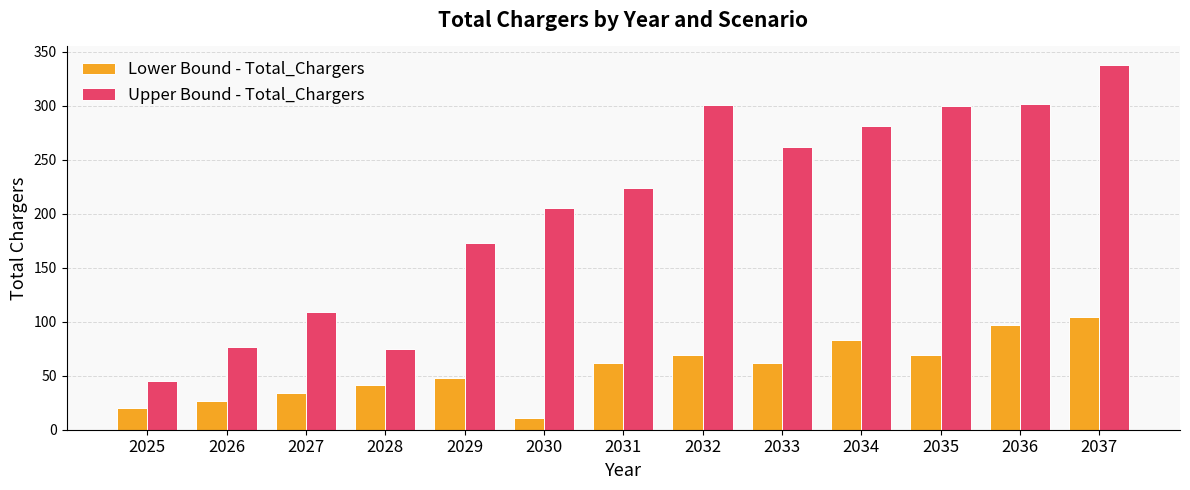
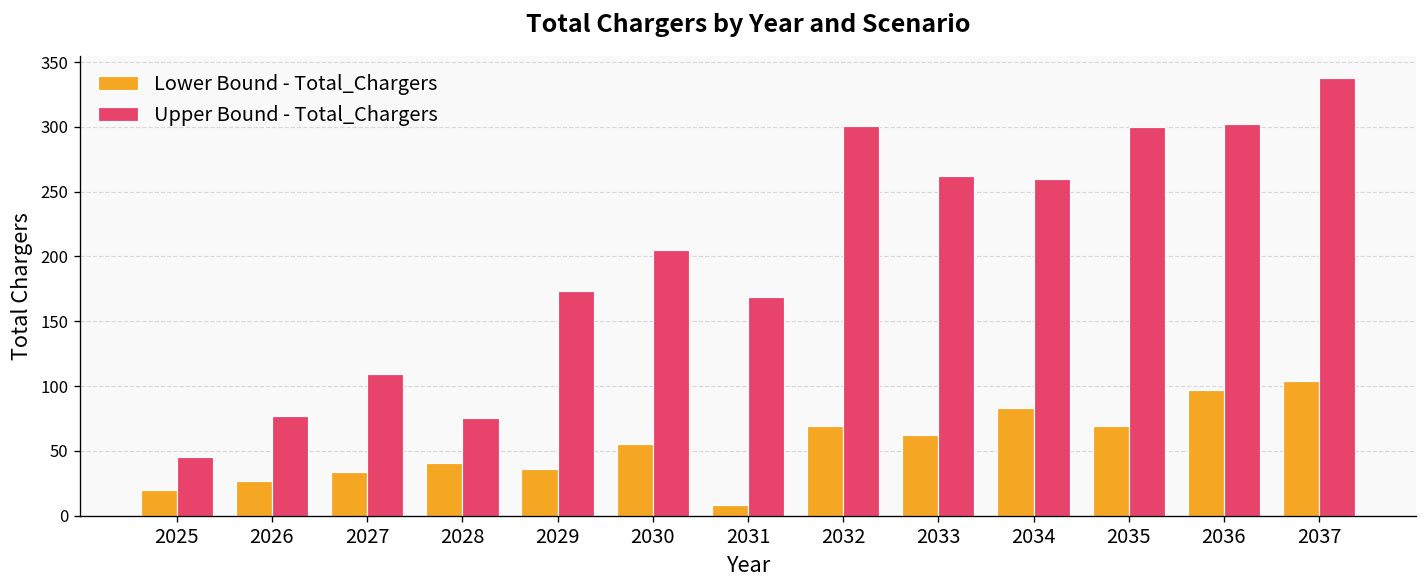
Lower Bound - Total_Chargers, 2029: 48 -> 36
Lower Bound - Total_Chargers, 2030: 11 -> 55
Lower Bound - Total_Chargers, 2031: 62 -> 8
Upper Bound - Total_Chargers, 2031: 224 -> 169
Upper Bound - Total_Chargers, 2034: 281 -> 260
